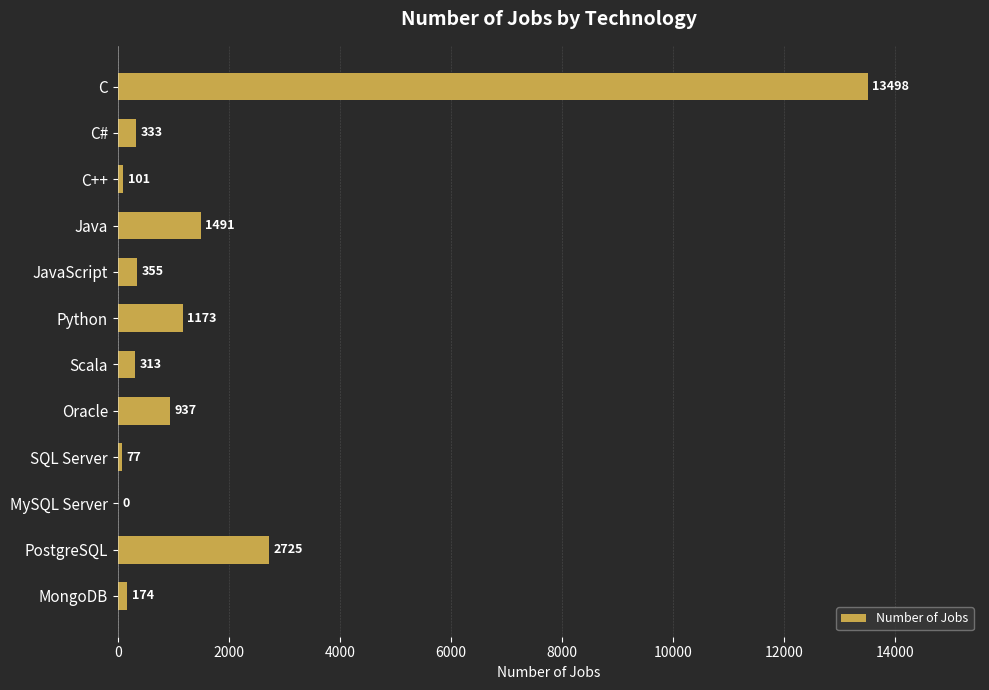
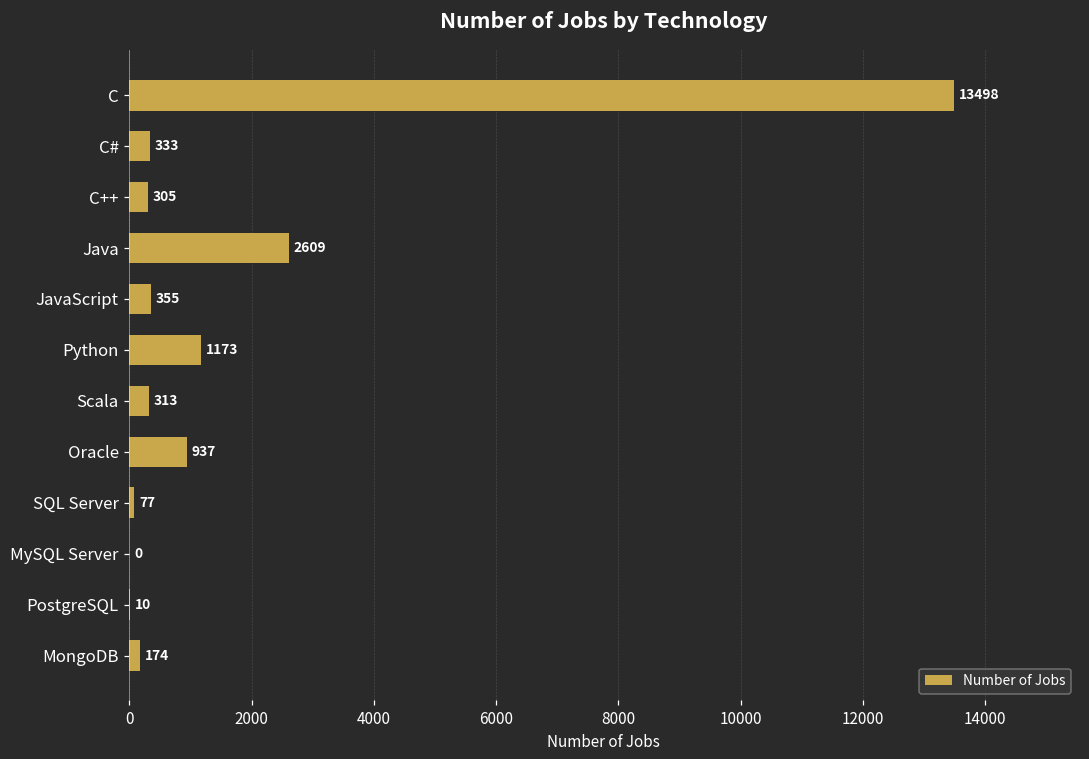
C++: 101 -> 305
Java: 1491 -> 2609
PostgreSQL: 2725 -> 10
